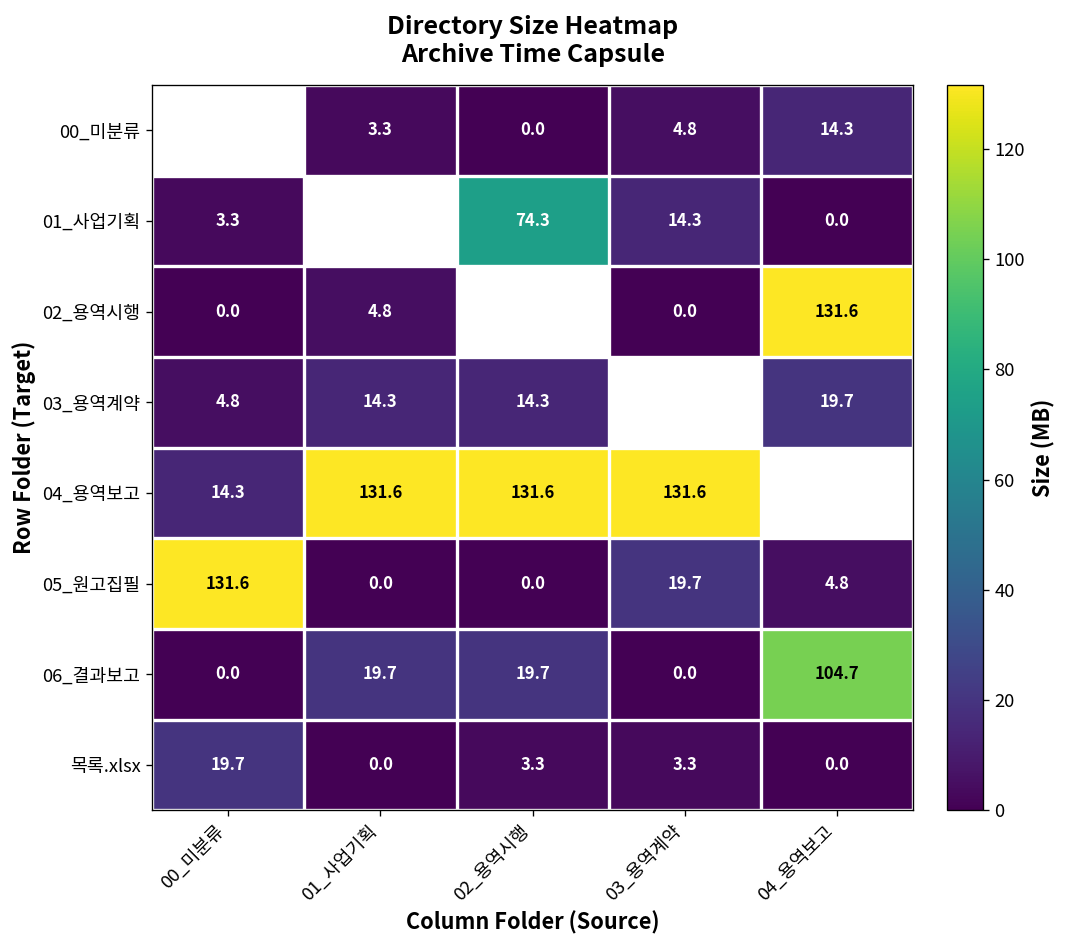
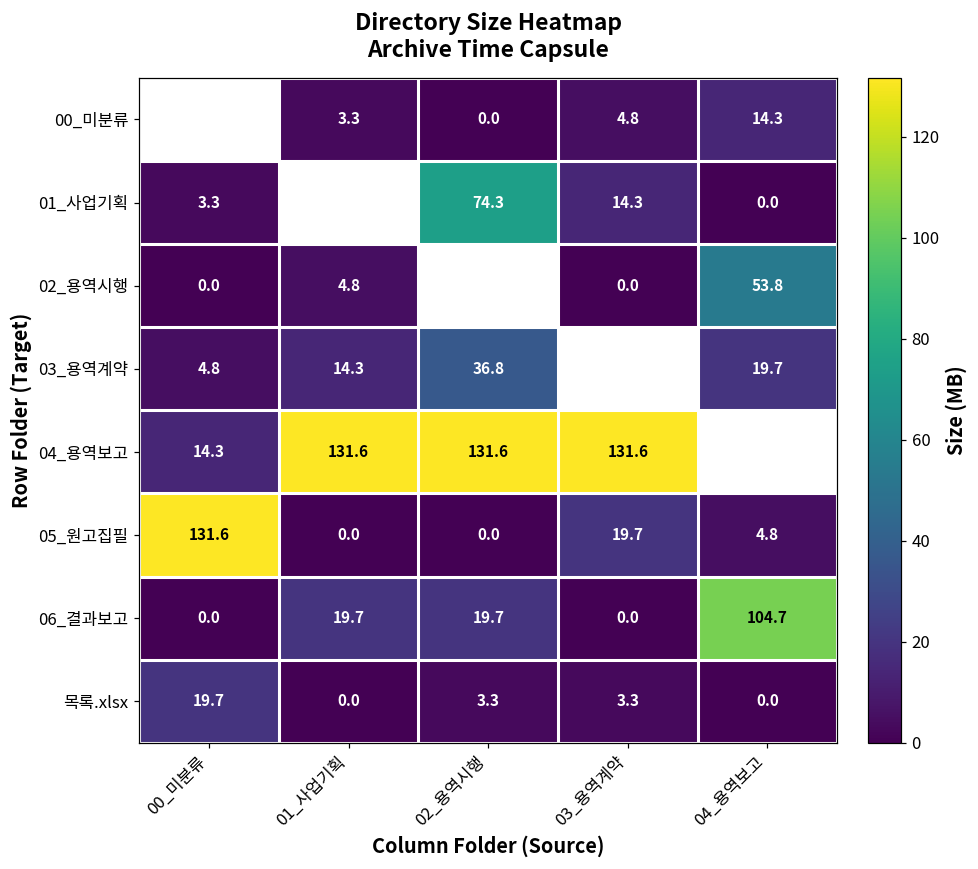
02_용역시행, 04_용역보고: 131.6 -> 53.8
03_용역계약, 02_용역시행: 14.3 -> 36.8
